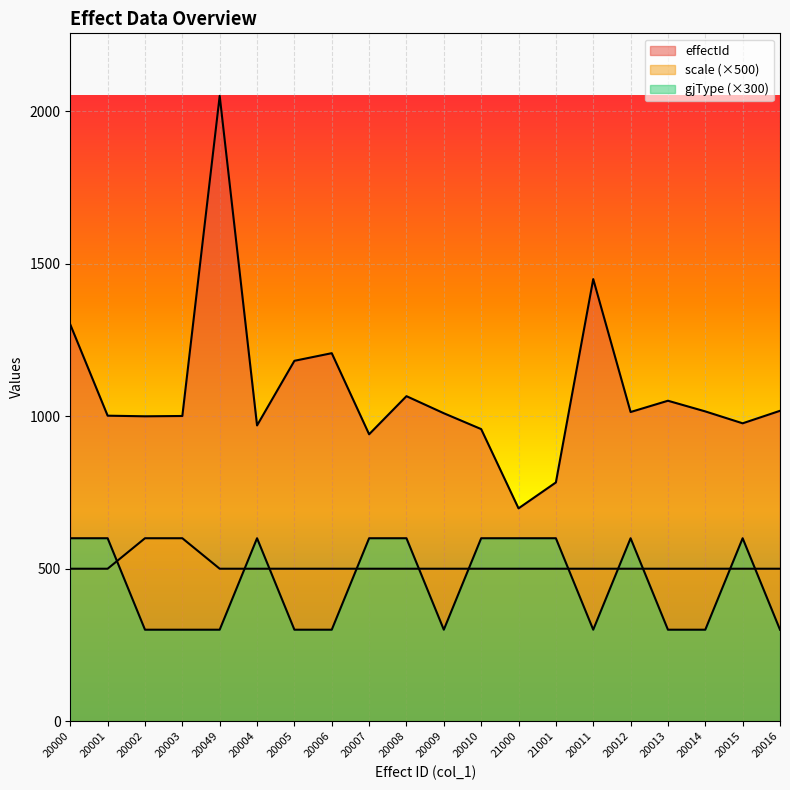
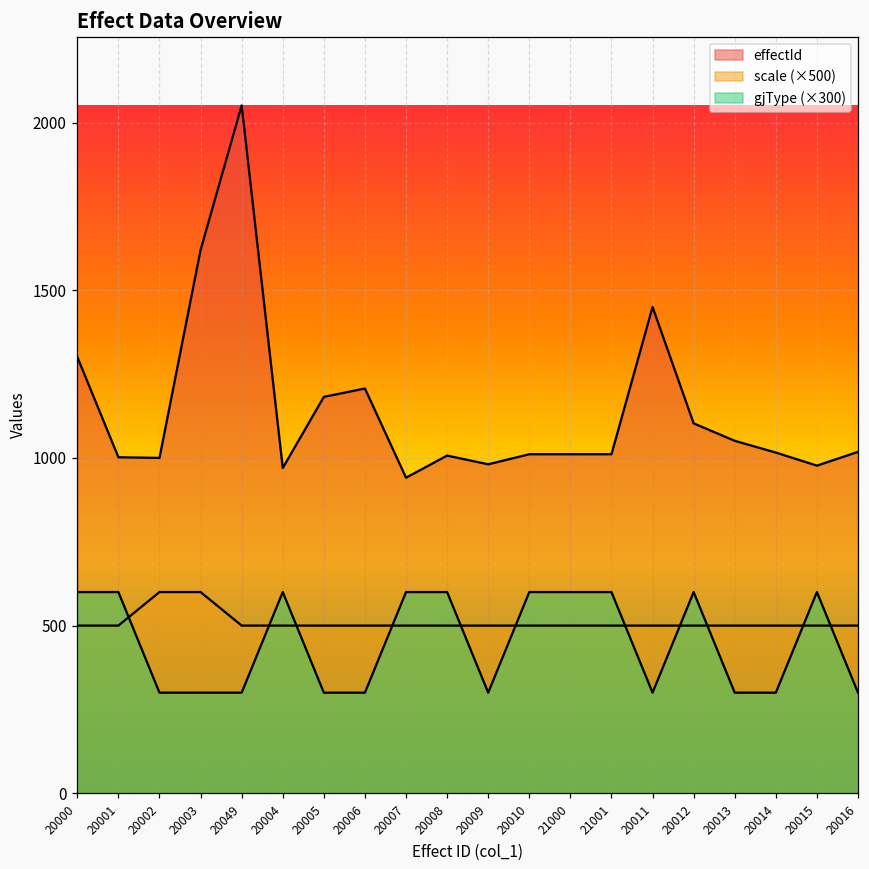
effectId, 20003: 1000 -> 1620
effectId, 20008: 1070 -> 1010
effectId, 20009: 1010 -> 980
effectId, 20010: 960 -> 1010
effectId, 21000: 700 -> 1010
effectId, 21001: 780 -> 1010
effectId, 20012: 1010 -> 1100
